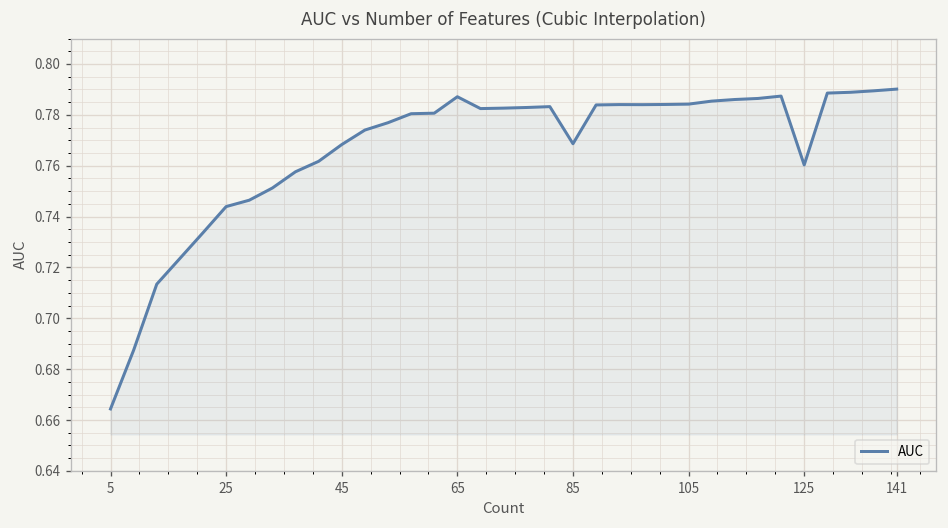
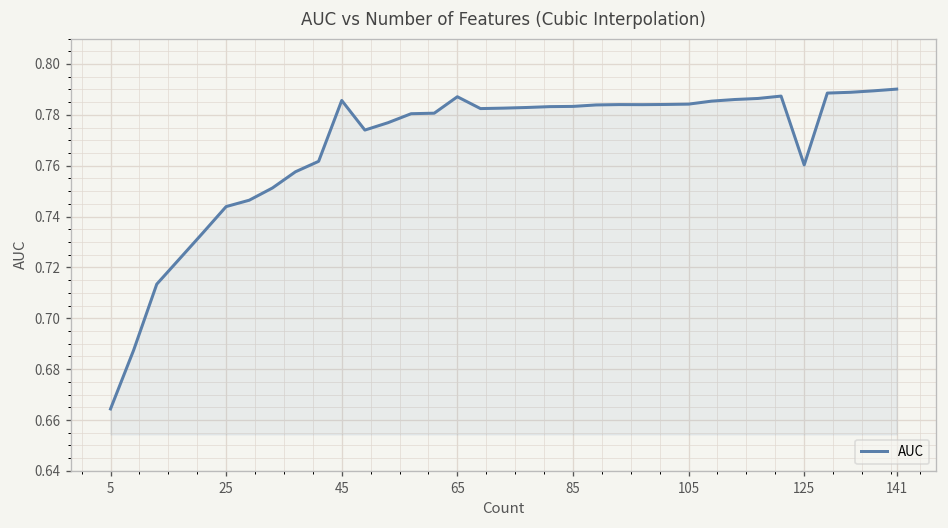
45: 0.768 -> 0.786
85: 0.769 -> 0.783
